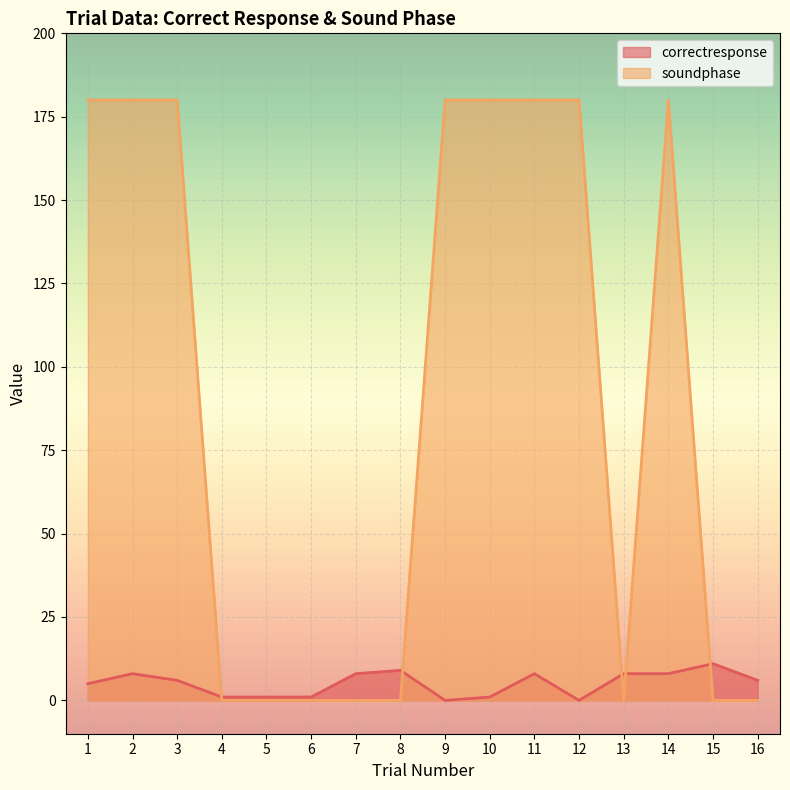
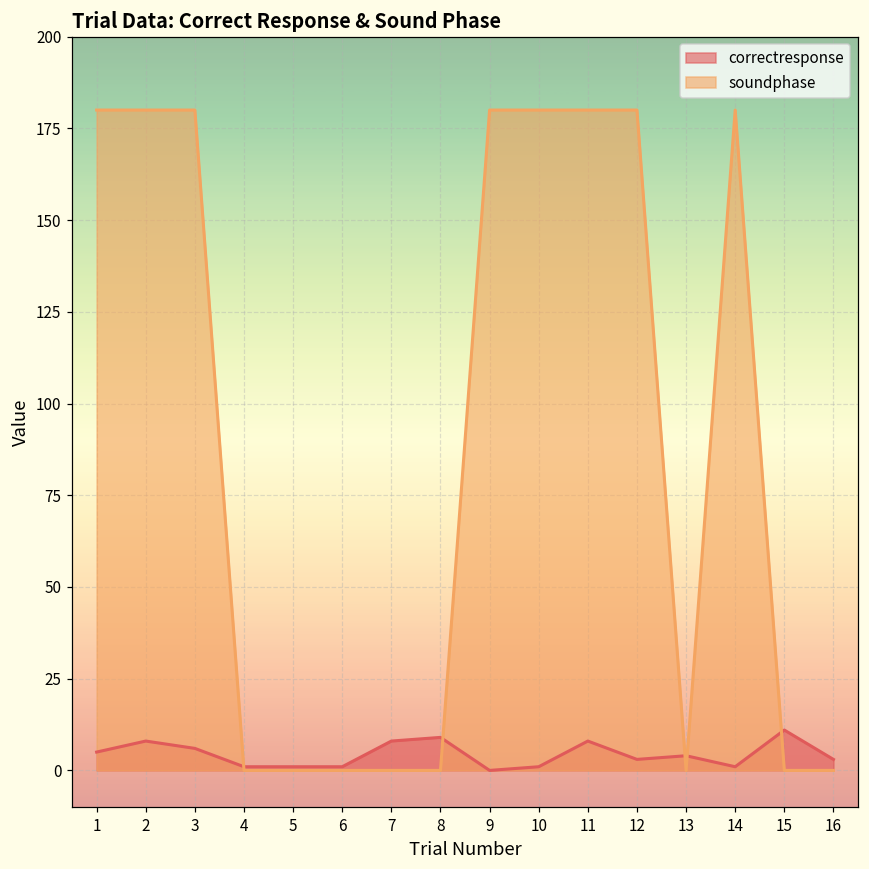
correctresponse, 12: 0 -> 3
correctresponse, 13: 8 -> 4
correctresponse, 14: 8 -> 1
correctresponse, 16: 6 -> 3
